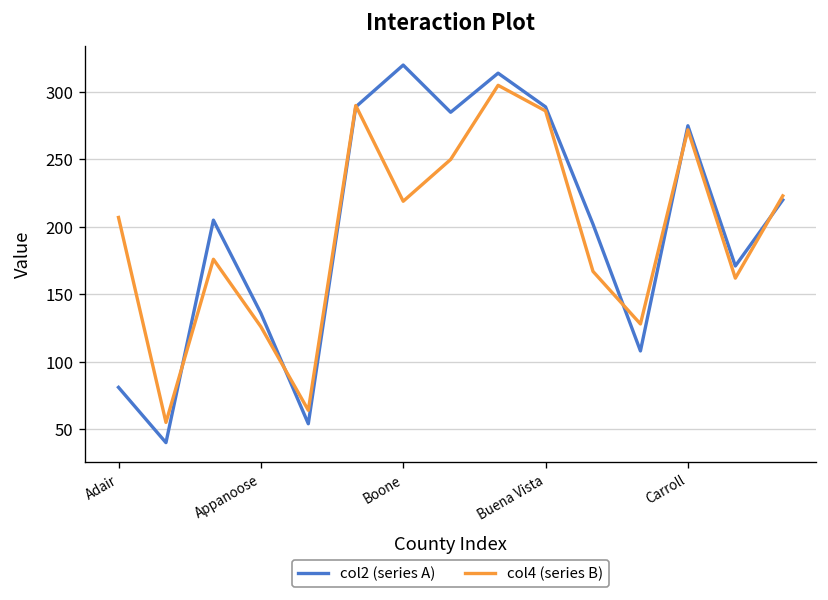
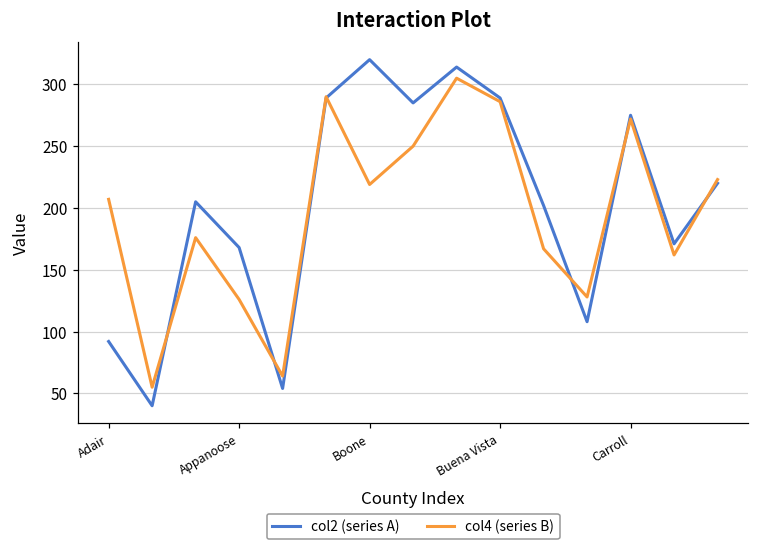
col2 (series A), Adair: 81 -> 92
col2 (series A), Appanoose: 136 -> 168
